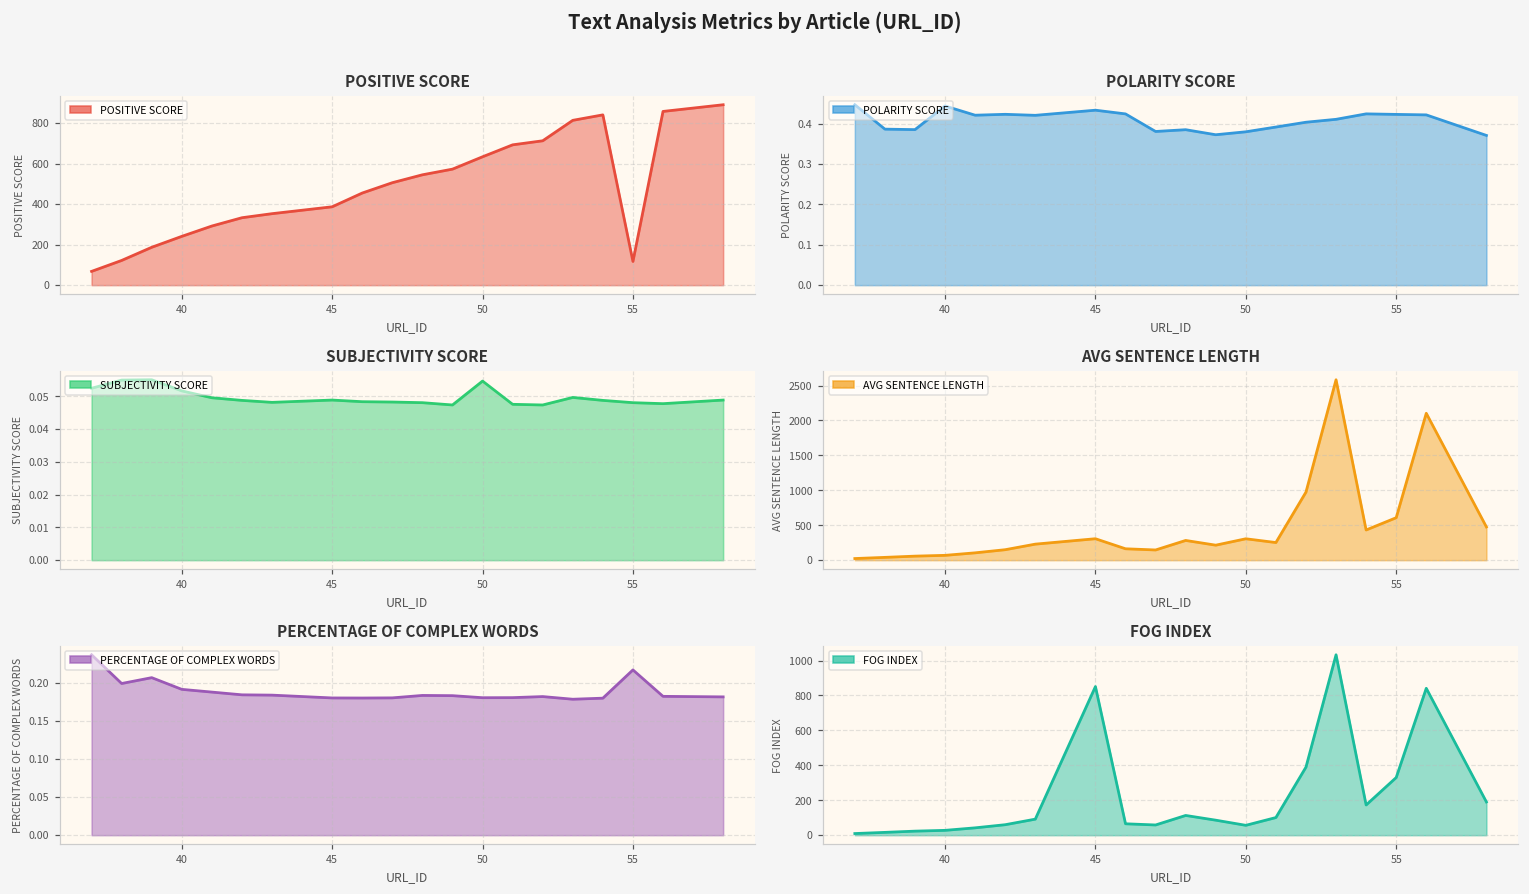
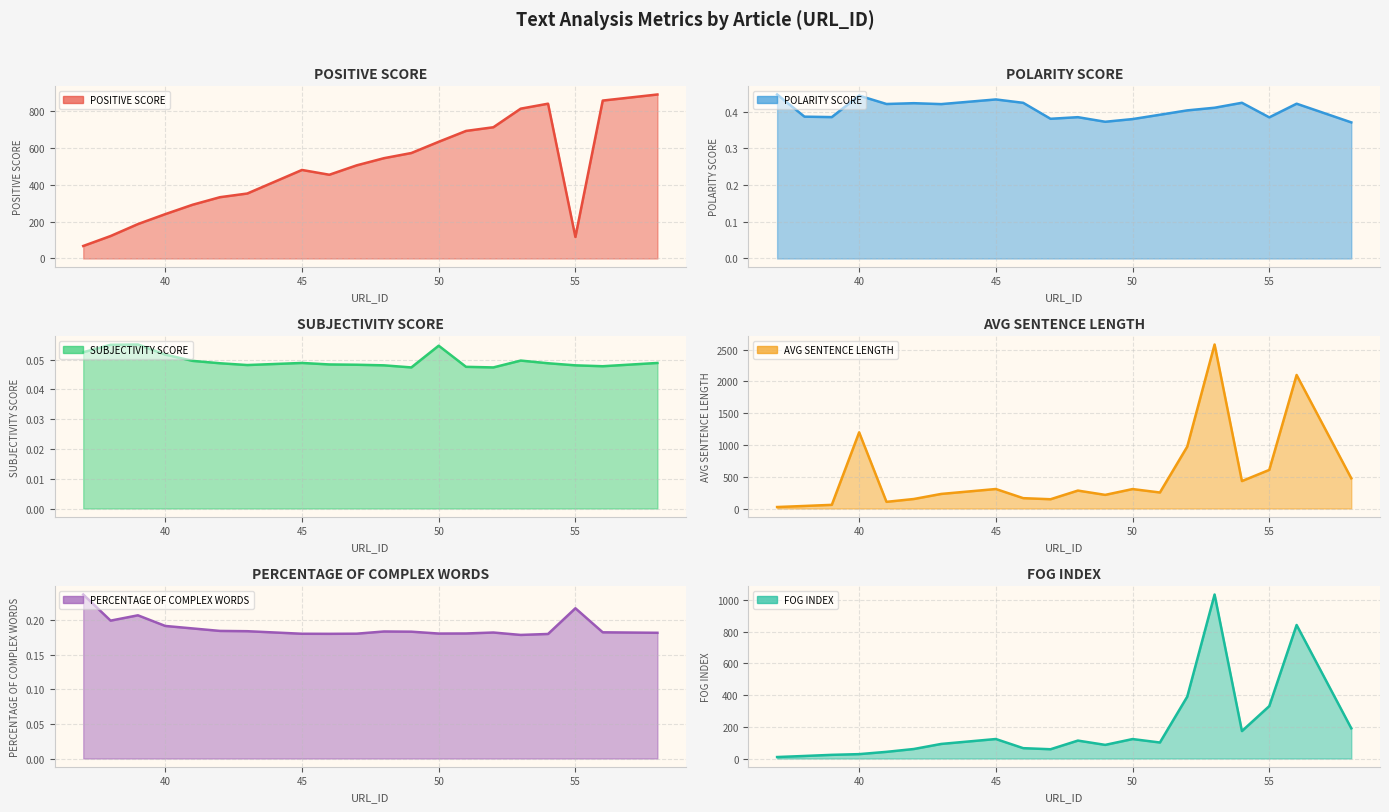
POSITIVE SCORE, 45: 390 -> 480
POLARITY SCORE, 55: 0.42 -> 0.38
AVG SENTENCE LENGTH, 40: 100 -> 1200
FOG INDEX, 45: 850 -> 120
FOG INDEX, 50: 60 -> 120
